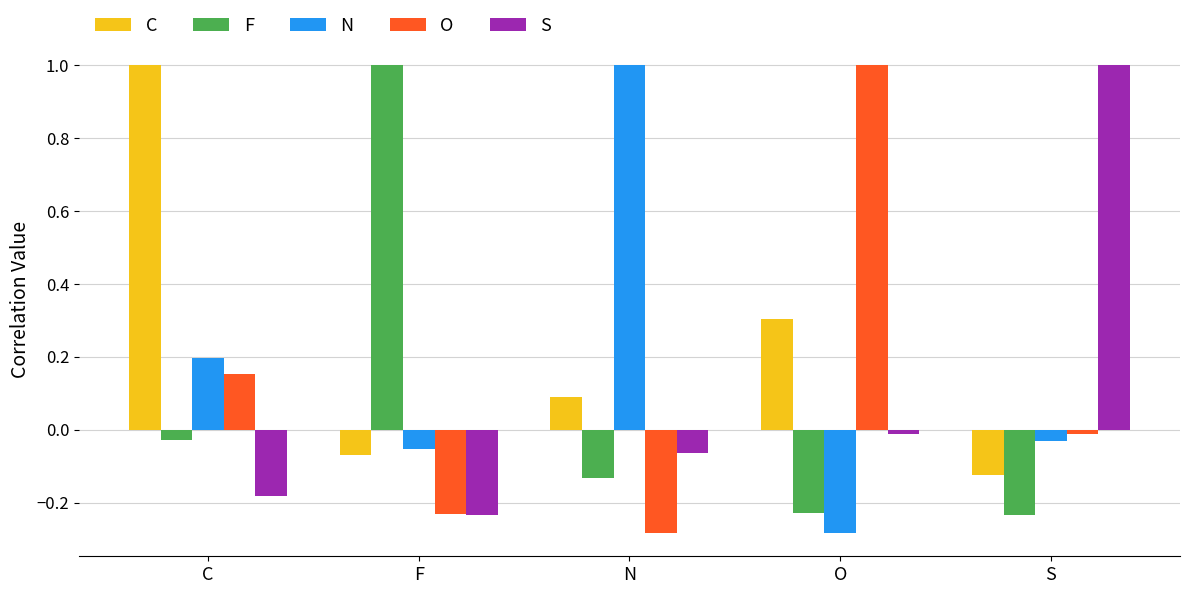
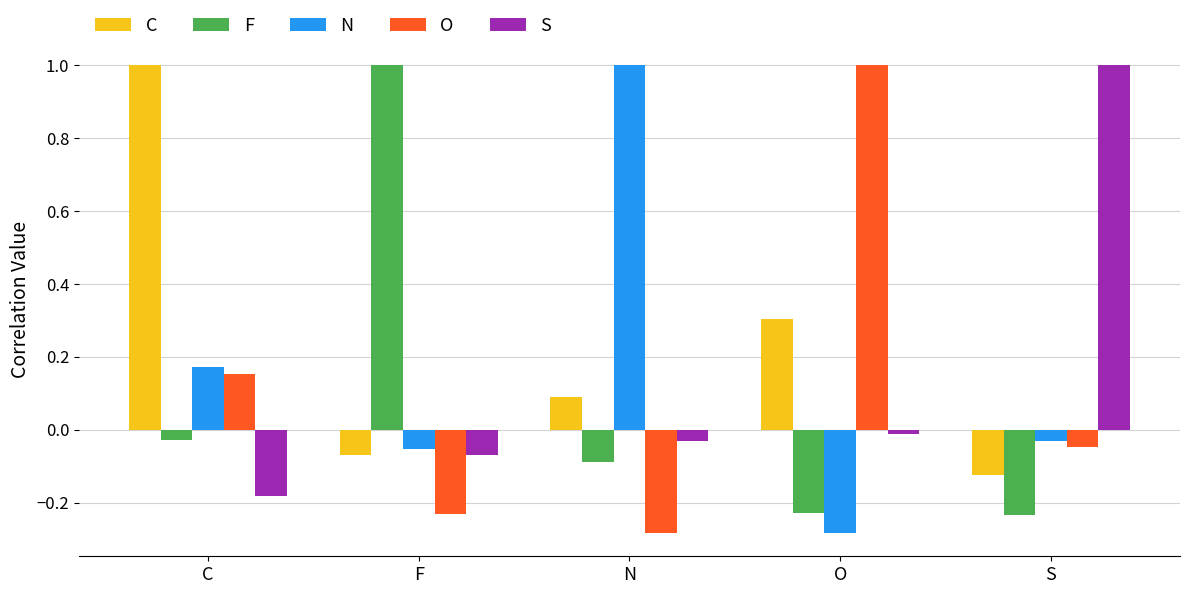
N, C: 0.20 -> 0.17
S, F: -0.24 -> -0.07
F, N: -0.13 -> -0.09
S, N: -0.07 -> -0.03
O, S: -0.01 -> -0.05
